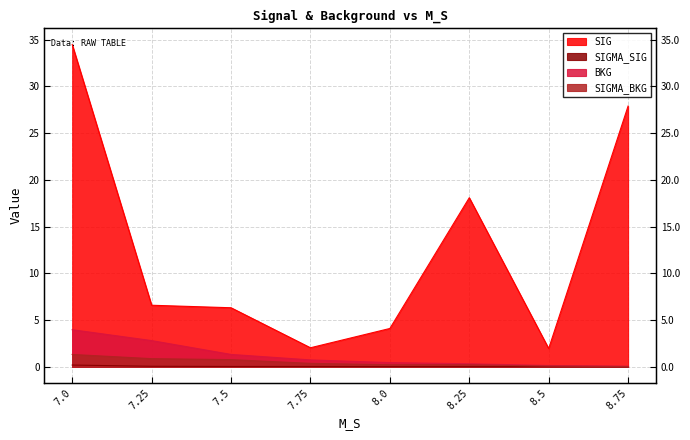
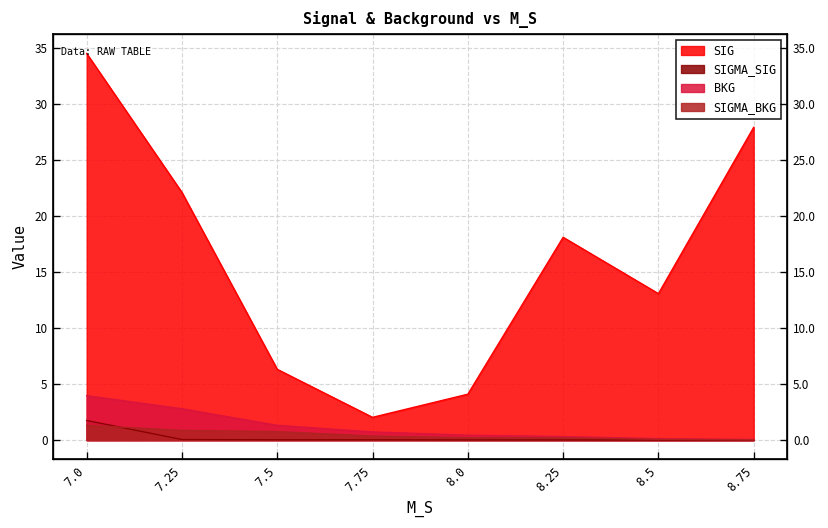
SIGMA_SIG, 7.0: 0 -> 2
SIG, 7.25: 7 -> 22
SIG, 8.5: 2 -> 13
